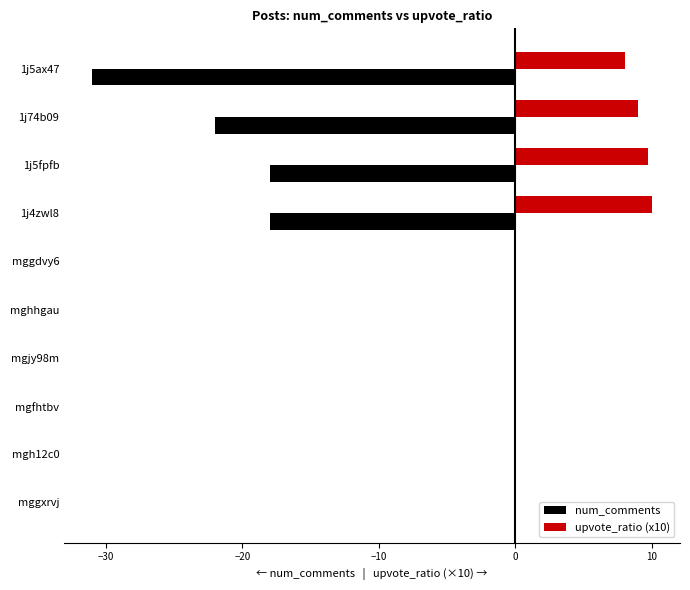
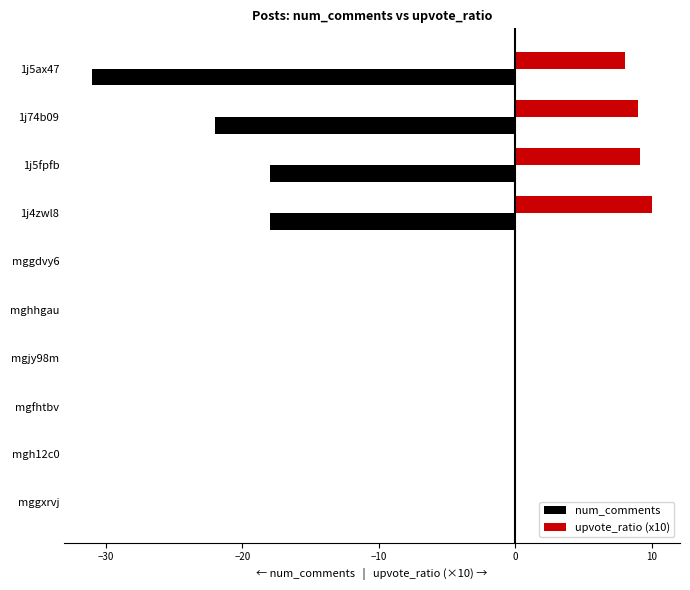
upvote_ratio (x10), 1j5fpfb: 9.7 -> 9.1
